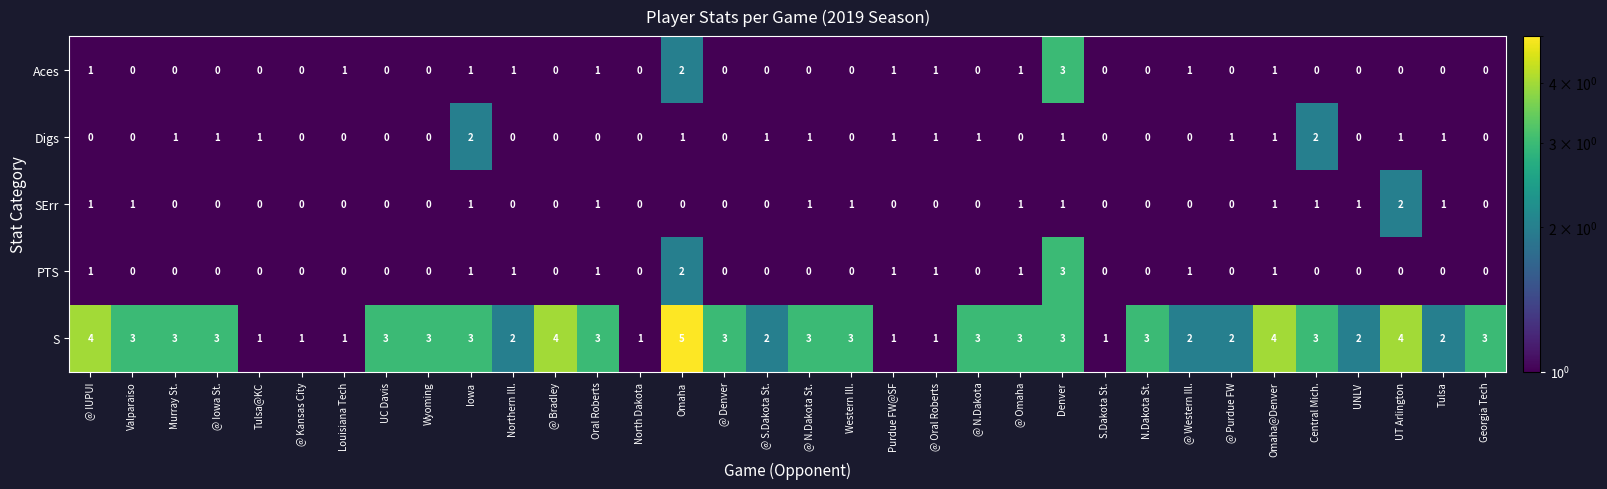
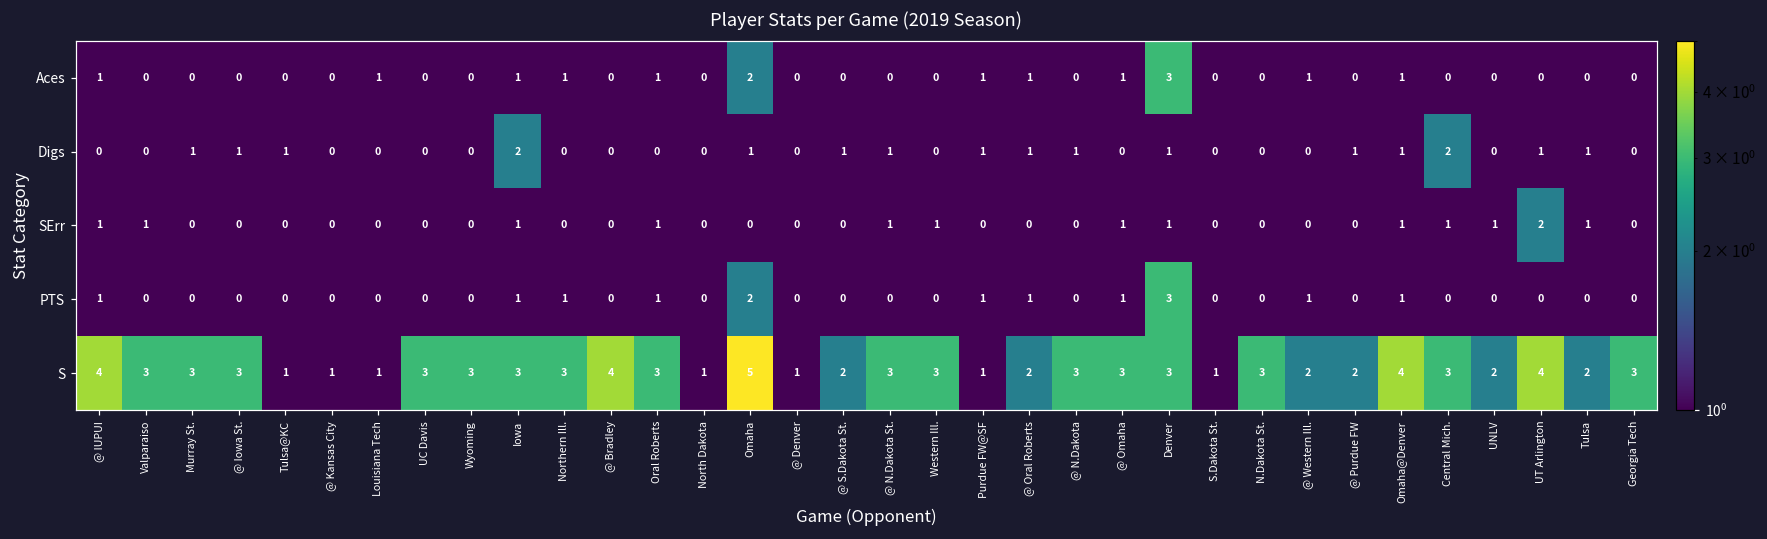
S, Northern Ill.: 2 -> 3
S, @ Denver: 3 -> 1
S, @ Oral Roberts: 1 -> 2
